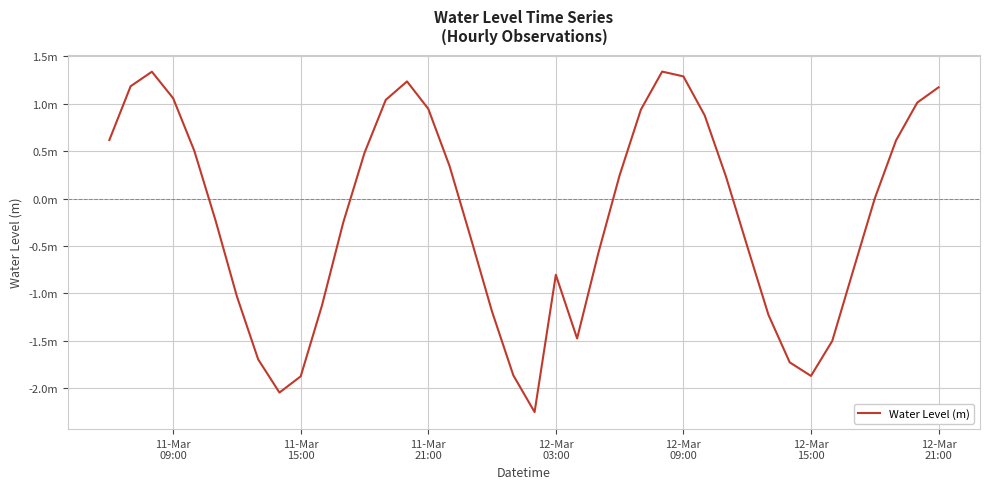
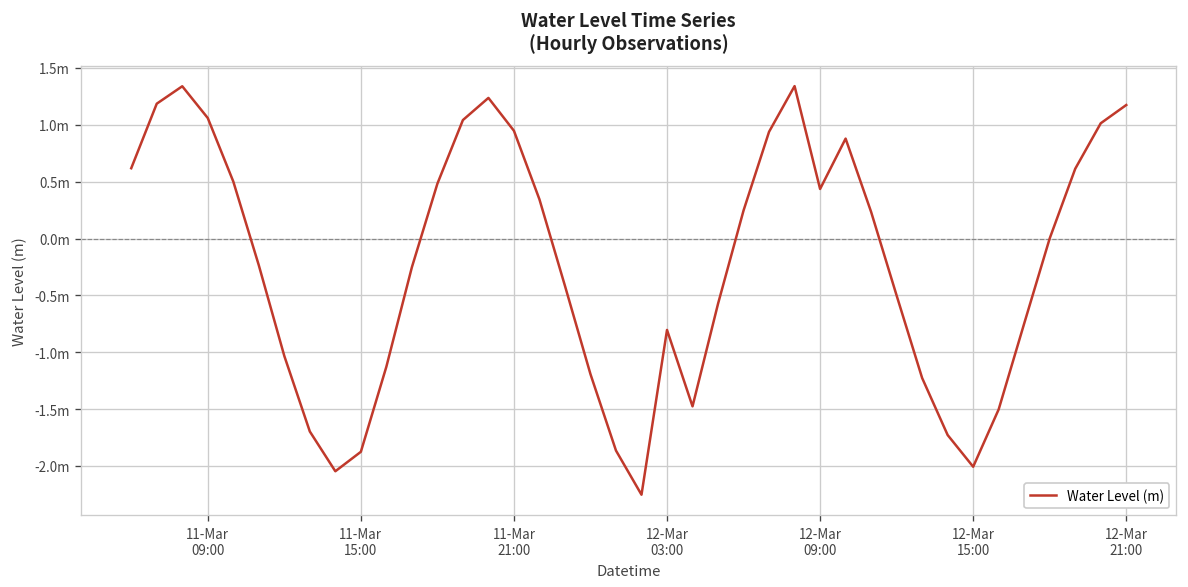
12-Mar 09:00: 1.3m -> 0.4m
12-Mar 15:00: -1.9m -> -2.0m
